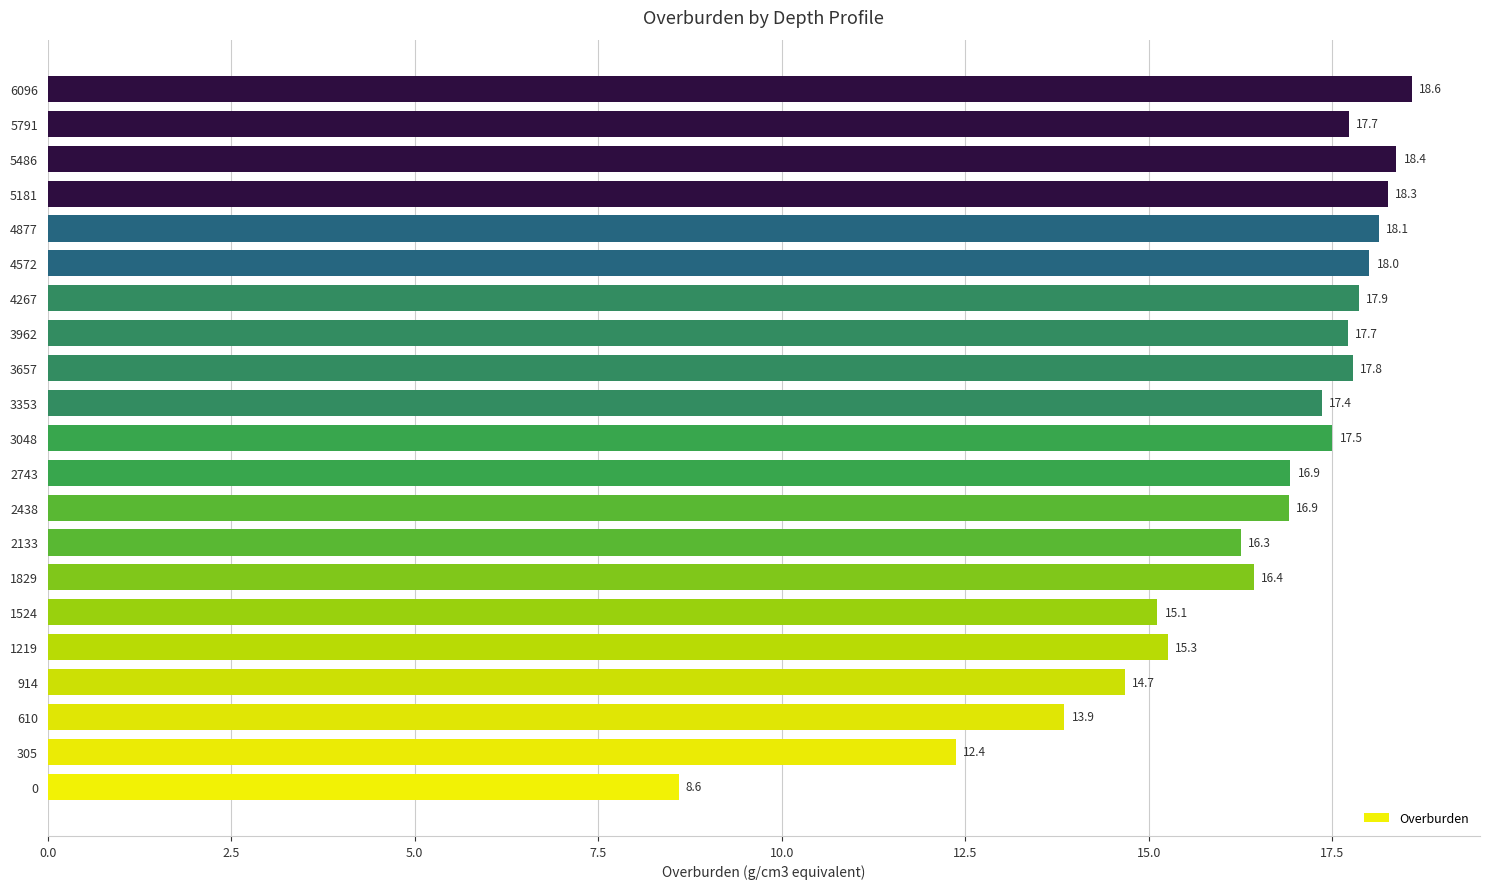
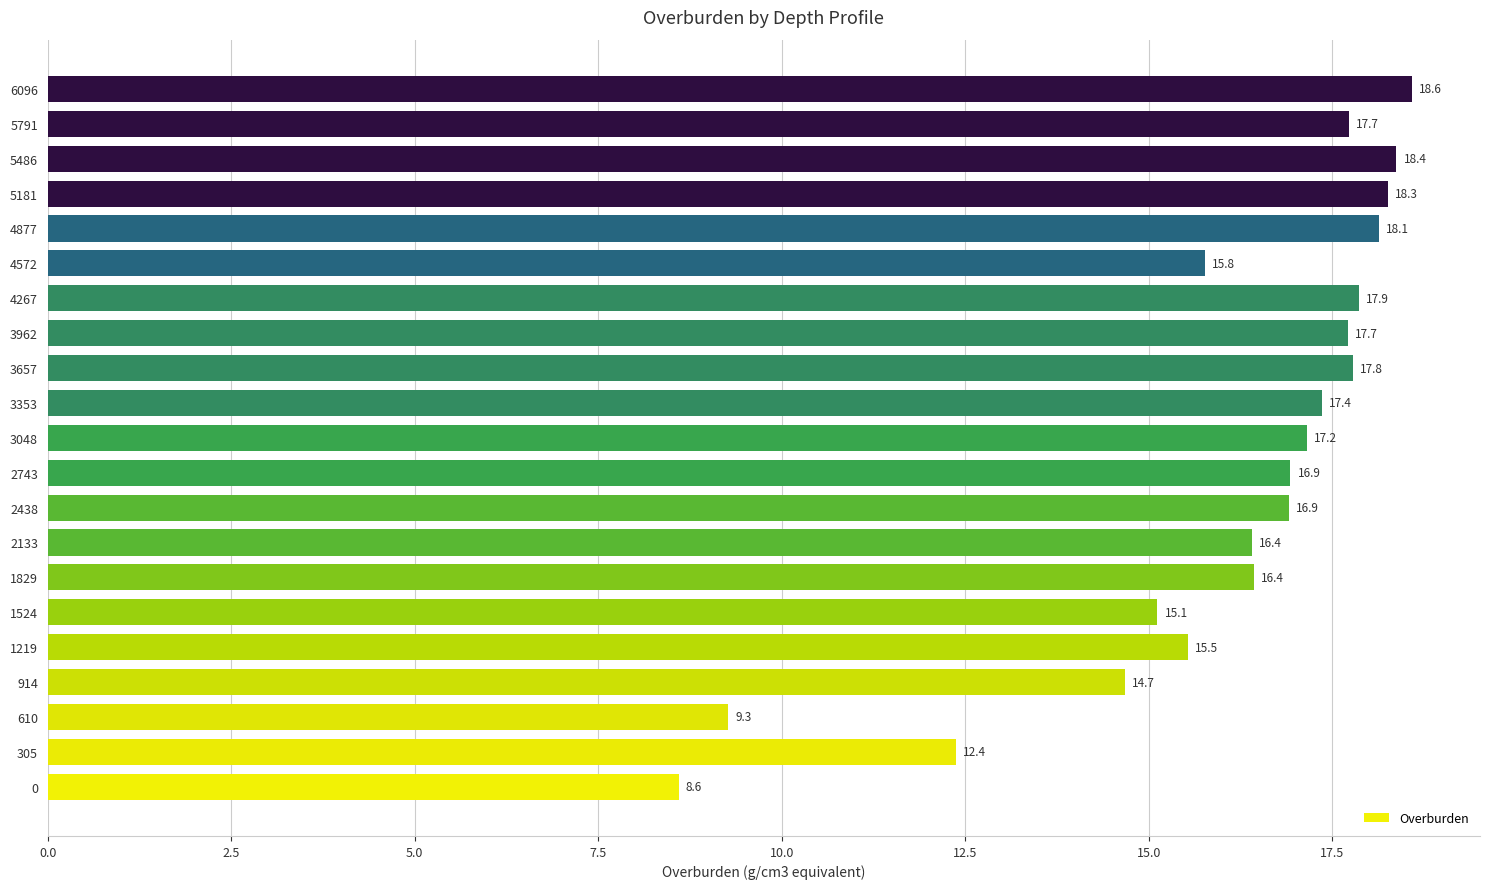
4572: 18.0 -> 15.8
3048: 17.5 -> 17.2
2133: 16.3 -> 16.4
1219: 15.3 -> 15.5
610: 13.9 -> 9.3
